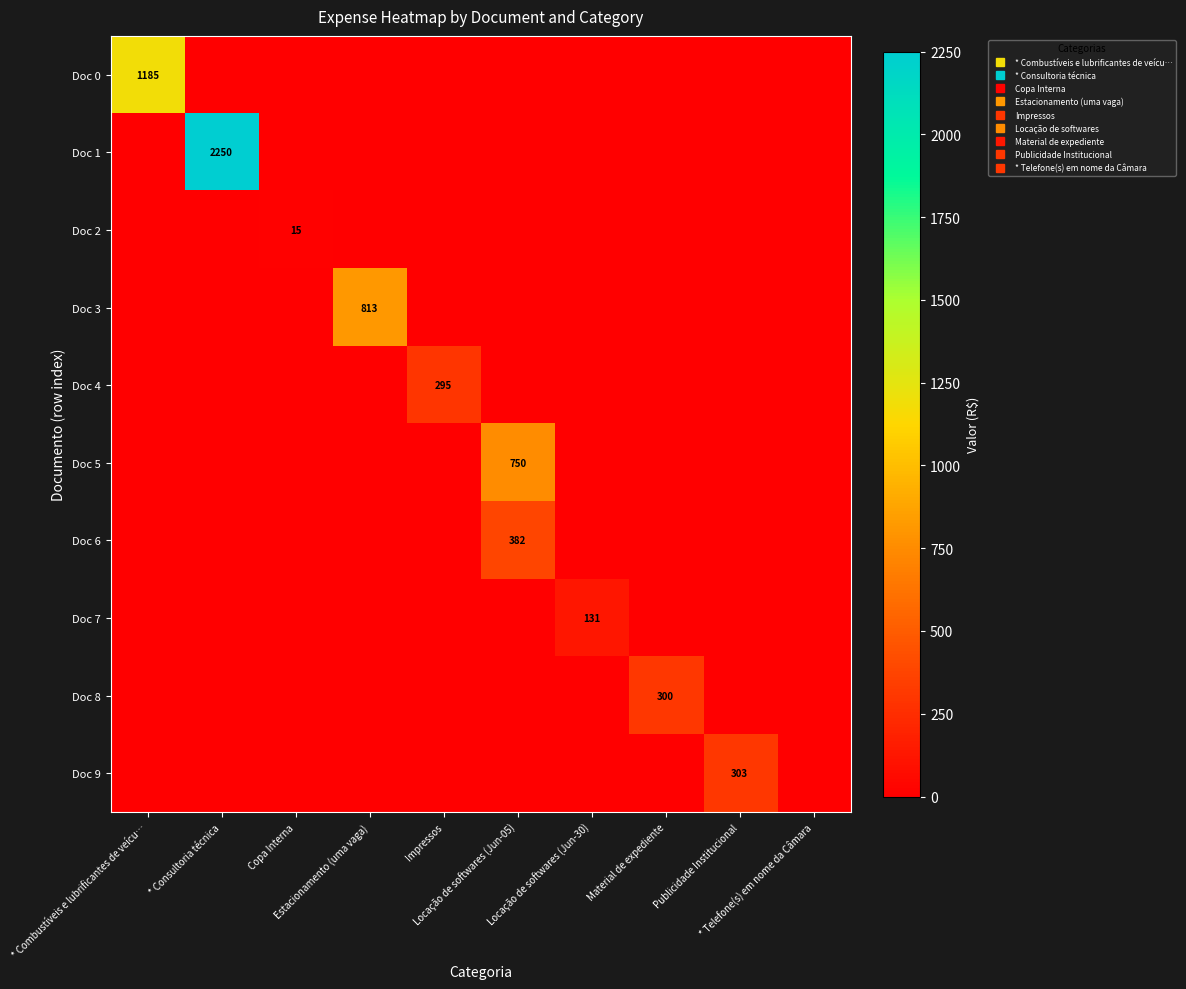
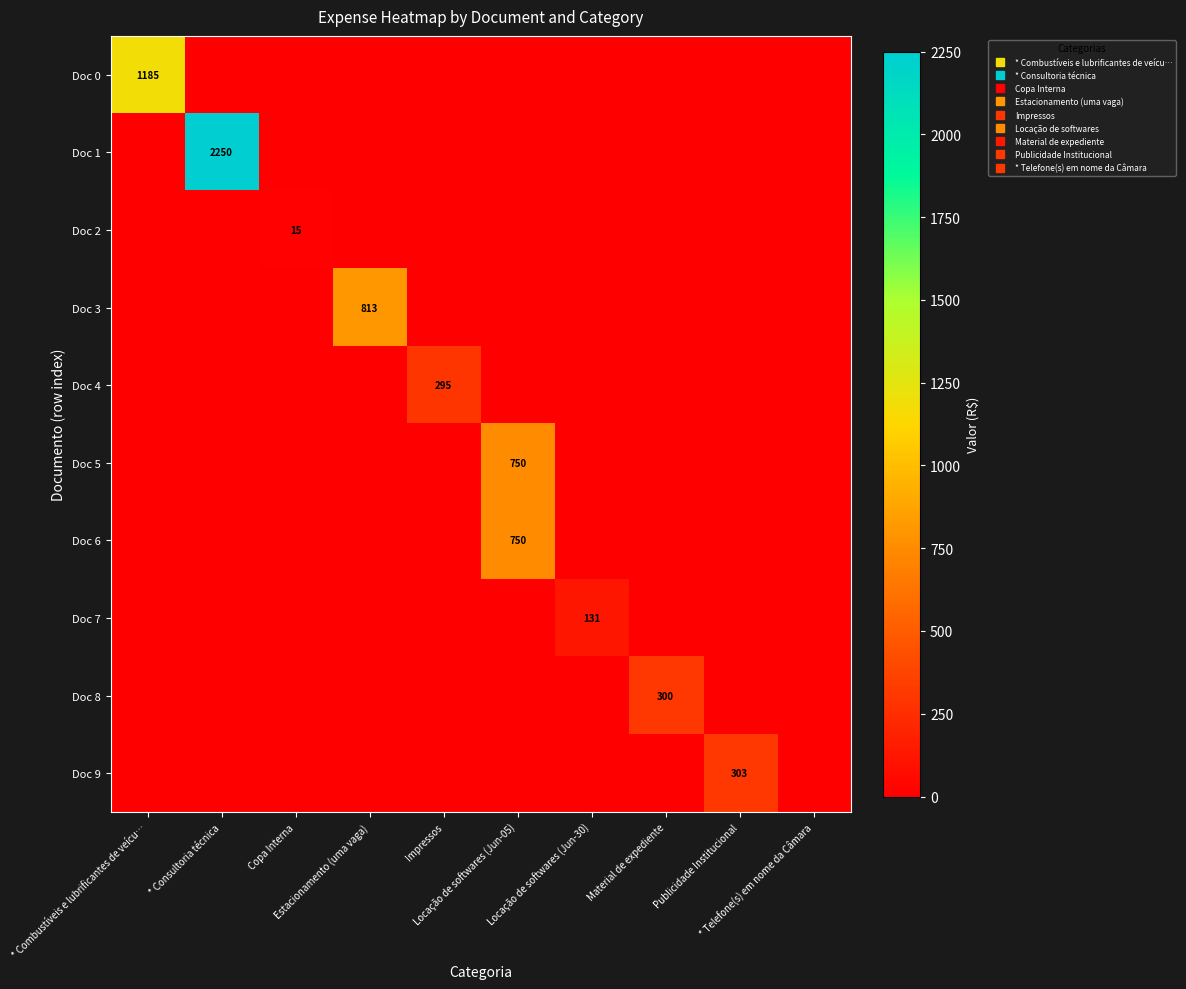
Doc 6, Locação de softwares (Jun-05): 382 -> 750
